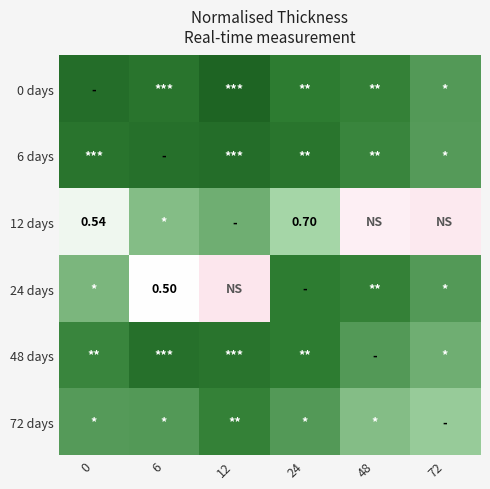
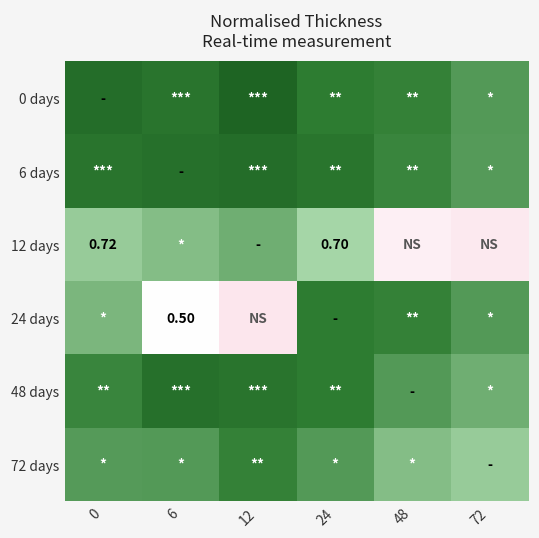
12 days, 0: 0.54 -> 0.72
